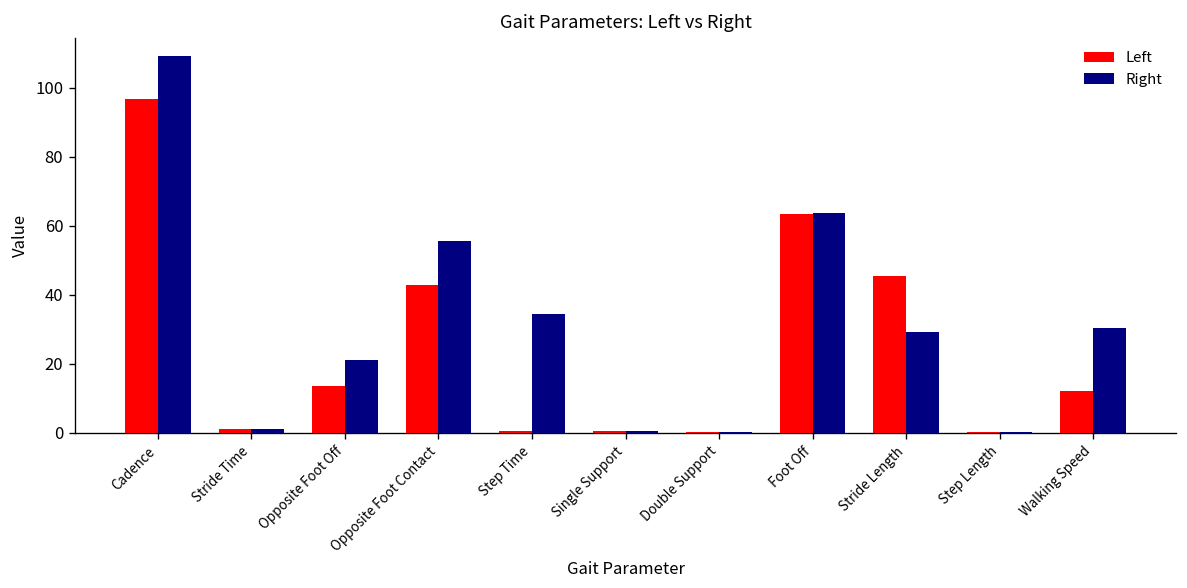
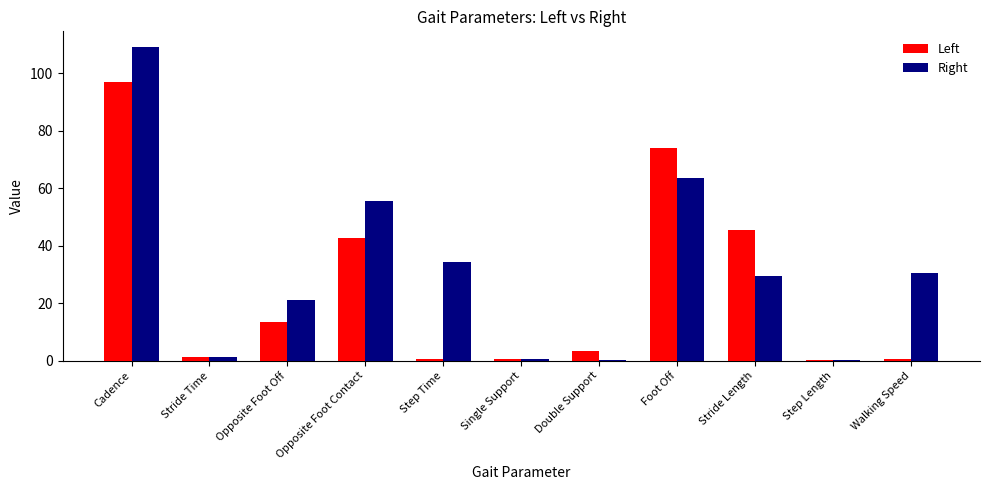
Left, Double Support: 0 -> 3
Left, Foot Off: 64 -> 74
Left, Walking Speed: 12 -> 1
